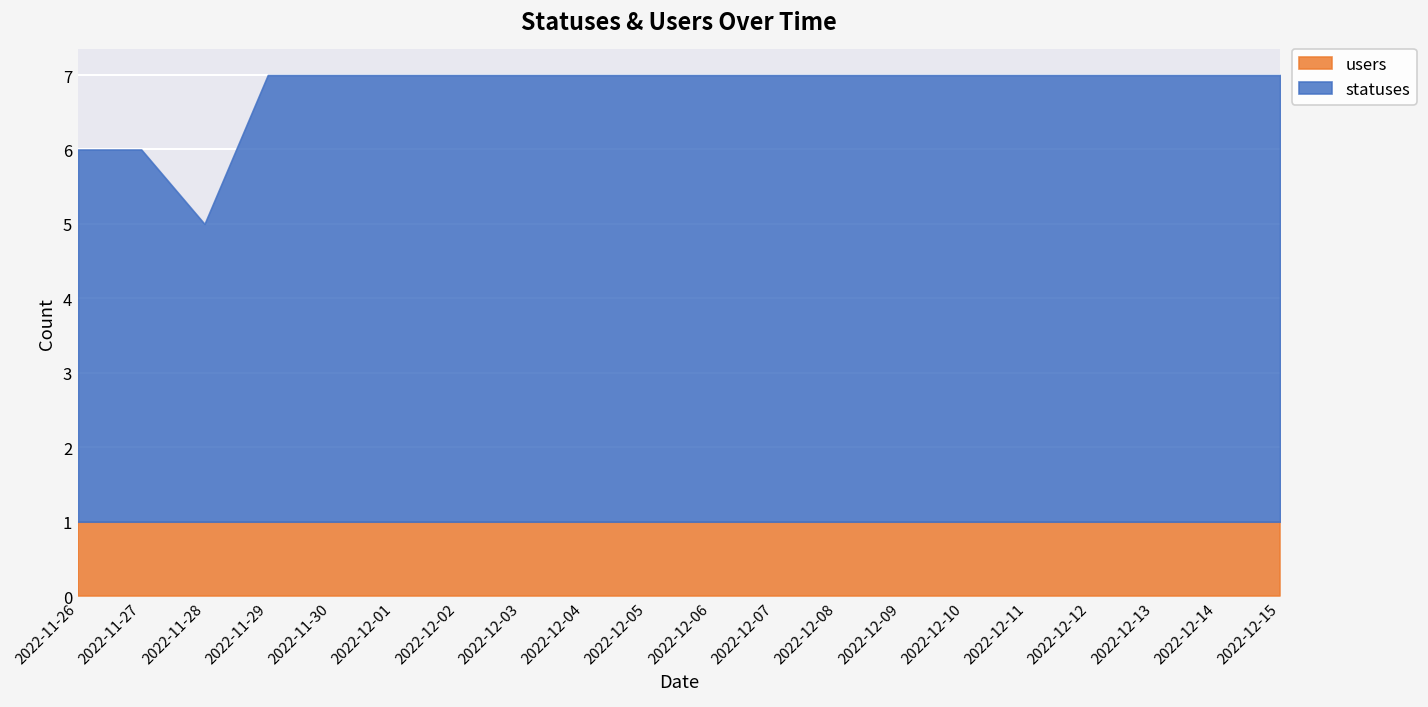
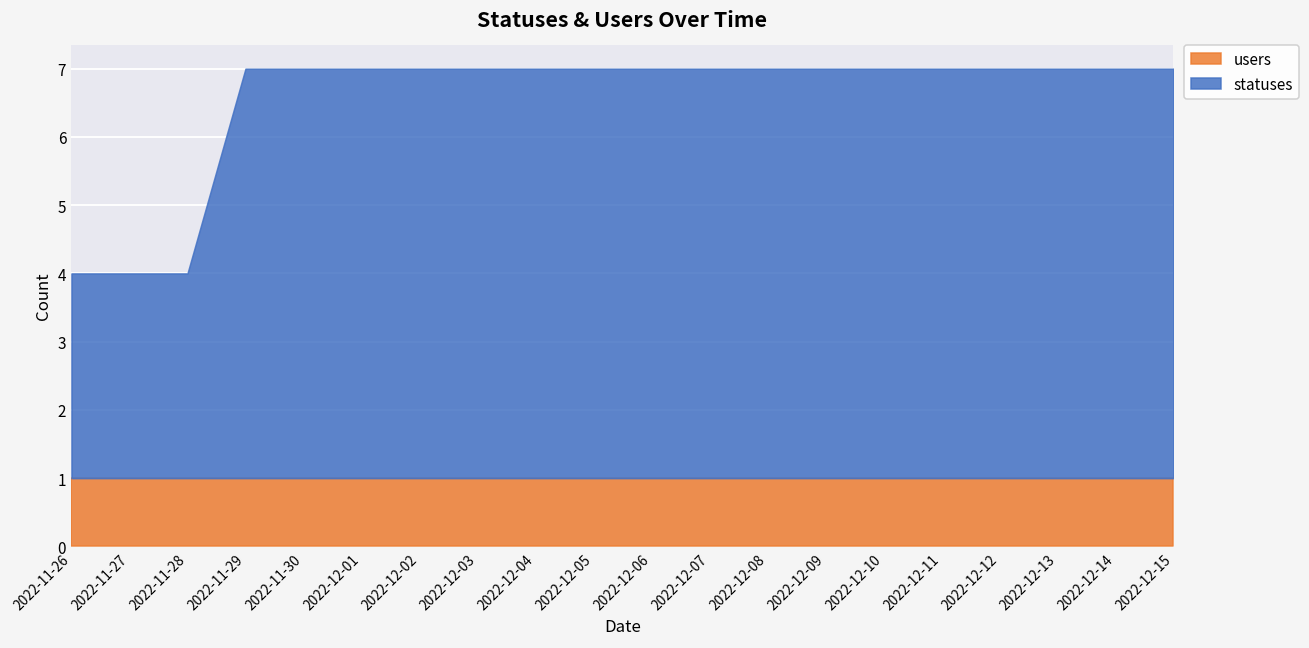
statuses, 2022-11-26: 5 -> 3
statuses, 2022-11-27: 5 -> 3
statuses, 2022-11-28: 4 -> 3
